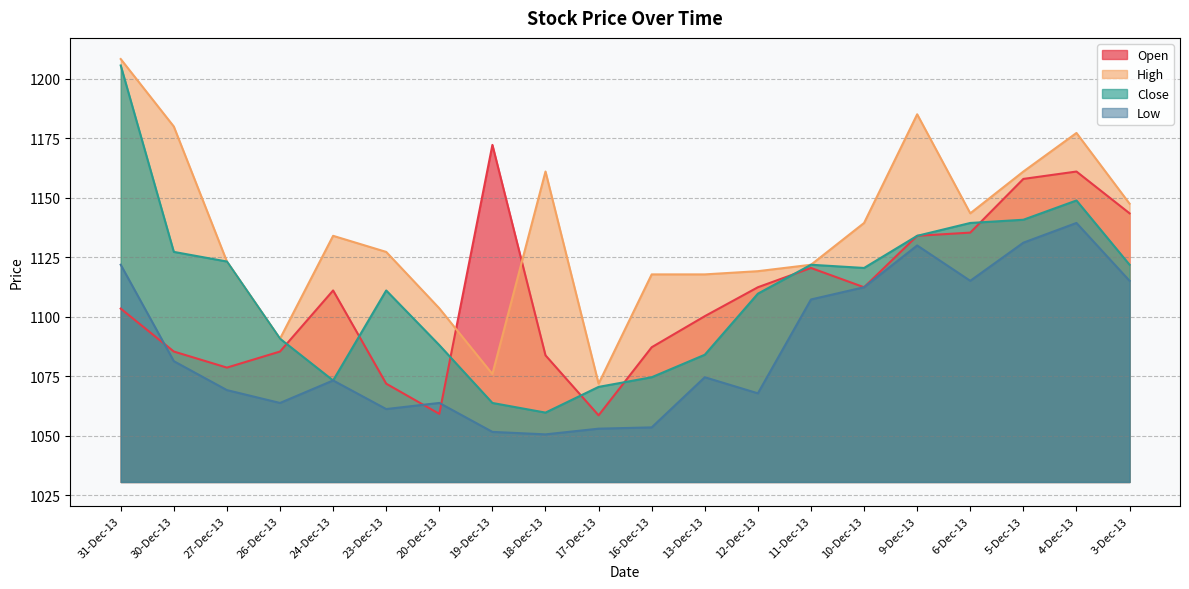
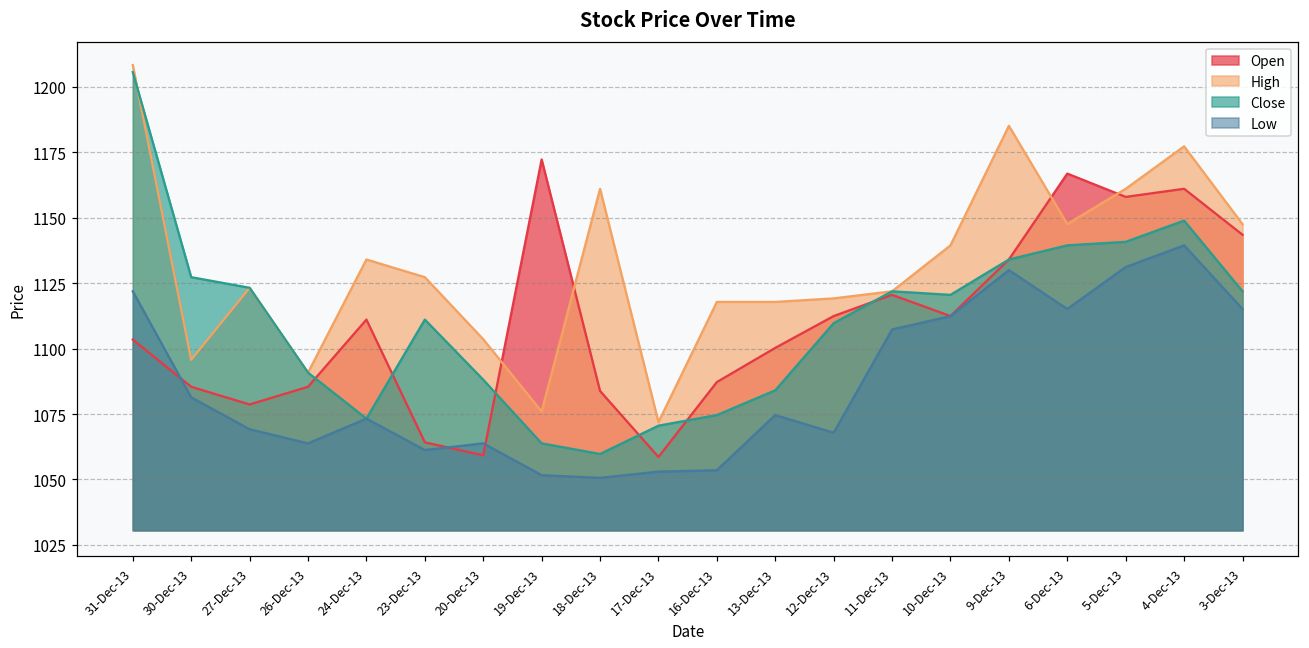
High, 30-Dec-13: 1180 -> 1096
Open, 23-Dec-13: 1072 -> 1064
Open, 6-Dec-13: 1135 -> 1167
High, 6-Dec-13: 1143 -> 1148
